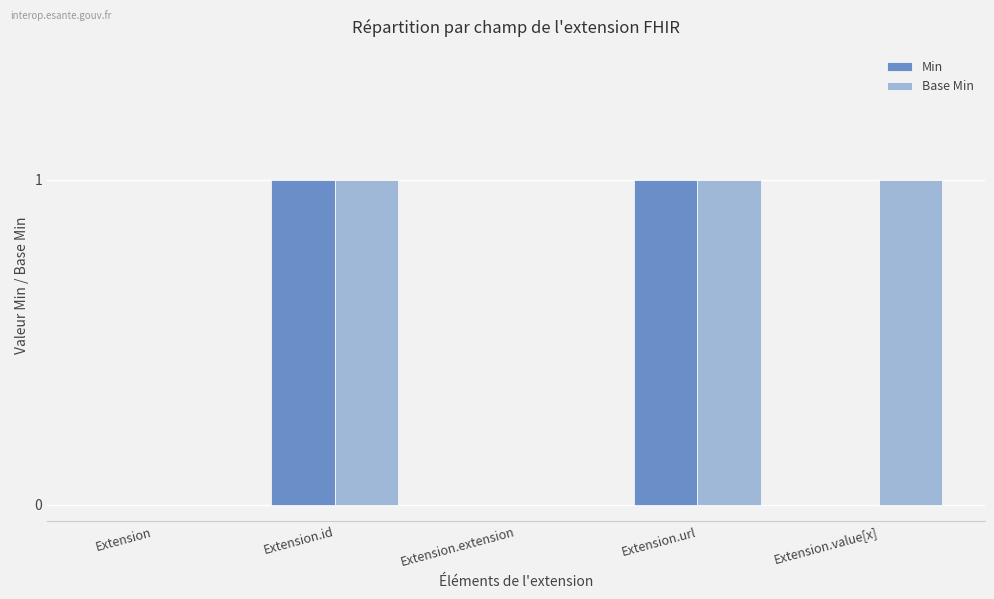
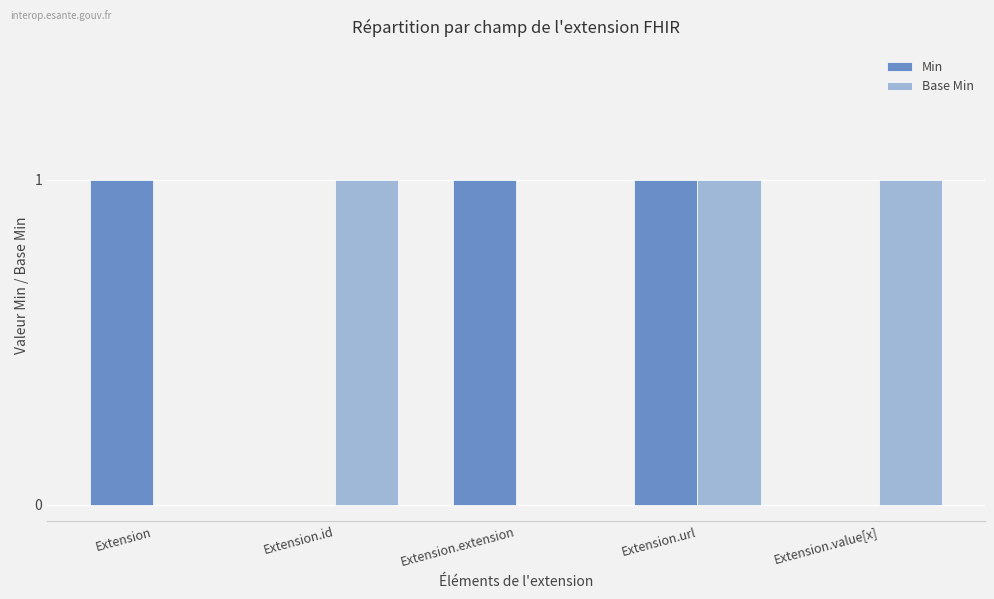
Min, Extension: 0 -> 1
Min, Extension.id: 1 -> 0
Min, Extension.extension: 0 -> 1
